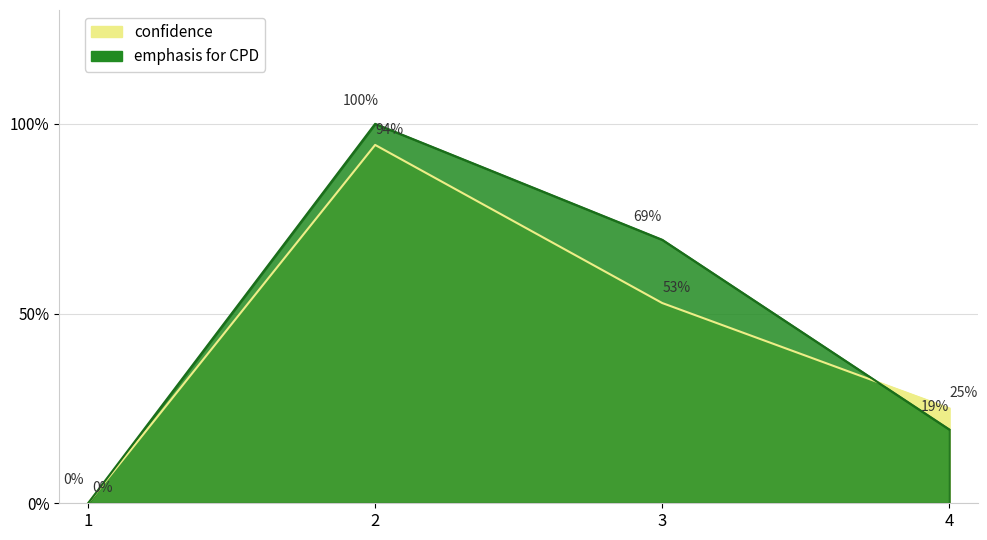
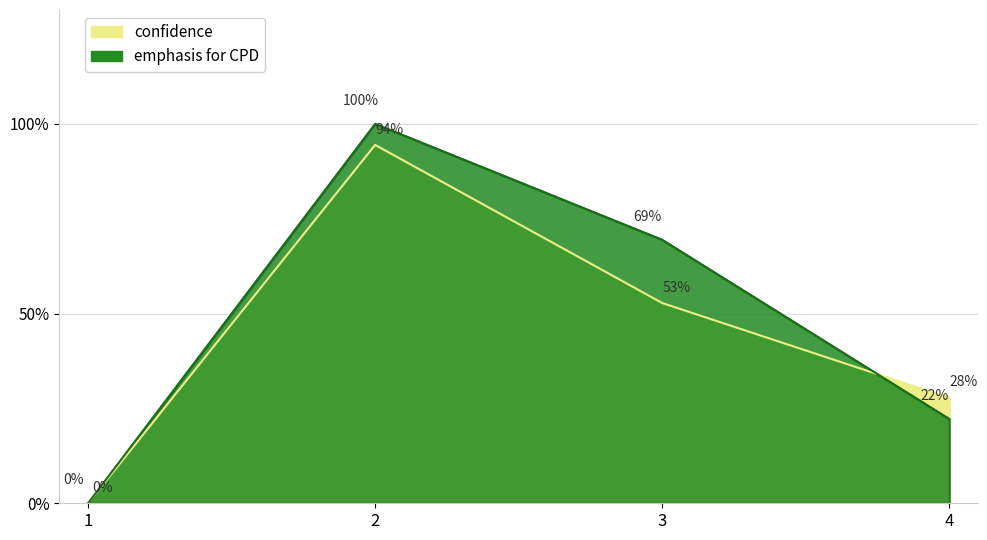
confidence, 4: 25% -> 28%
emphasis for CPD, 4: 19% -> 22%
